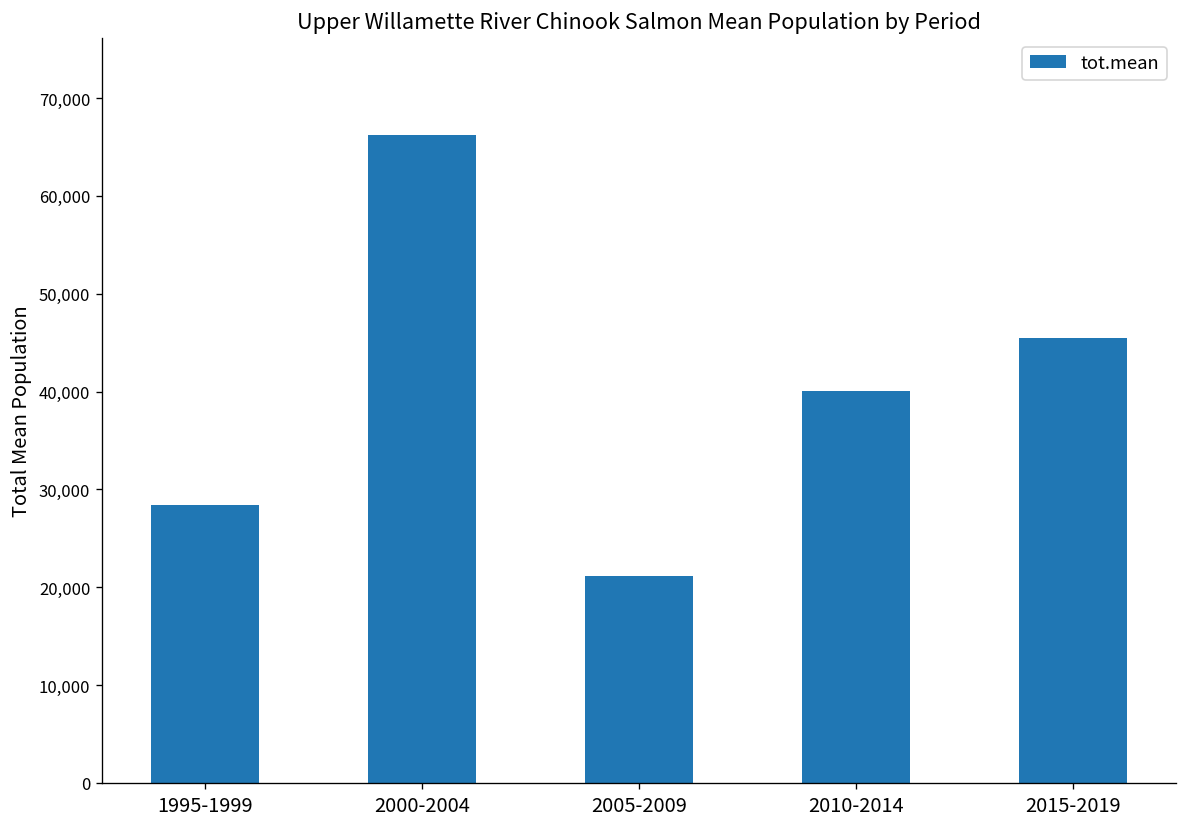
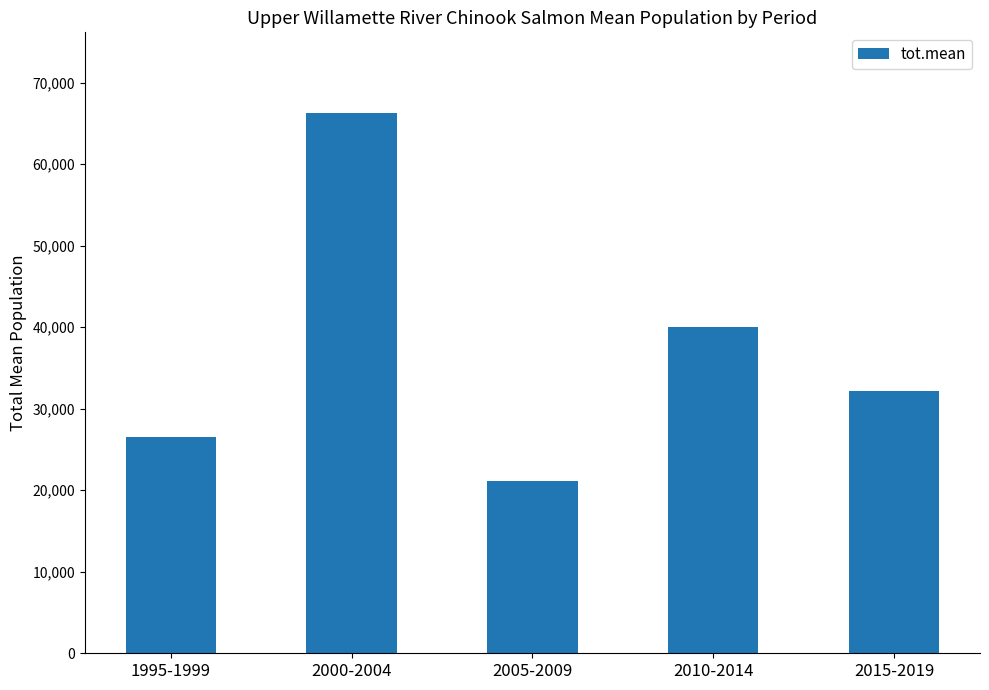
1995-1999: 28,000 -> 26,000
2015-2019: 46,000 -> 32,000
